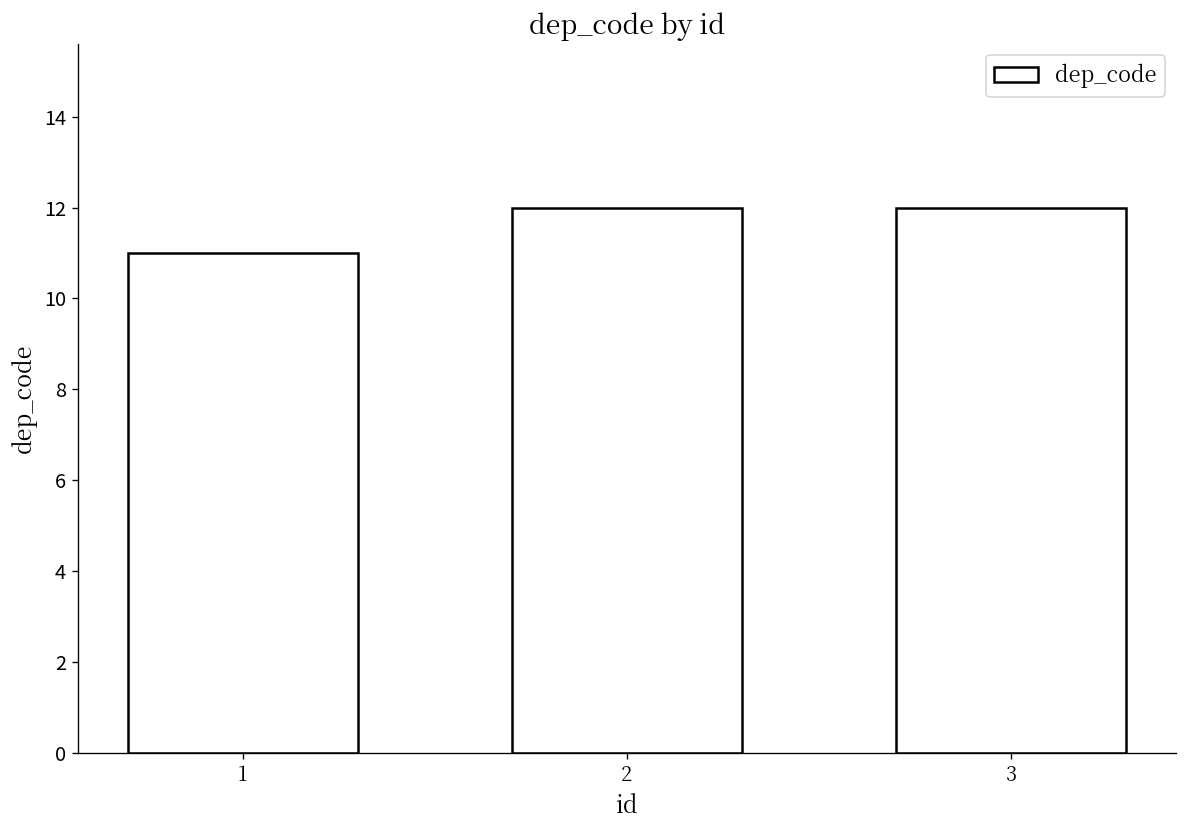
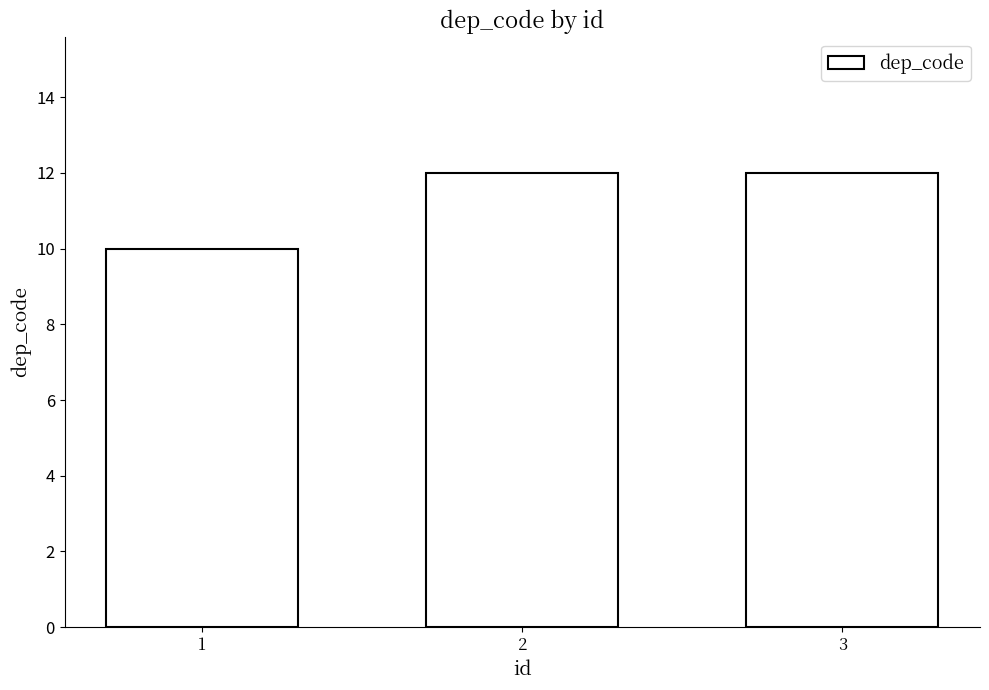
1: 11 -> 10
